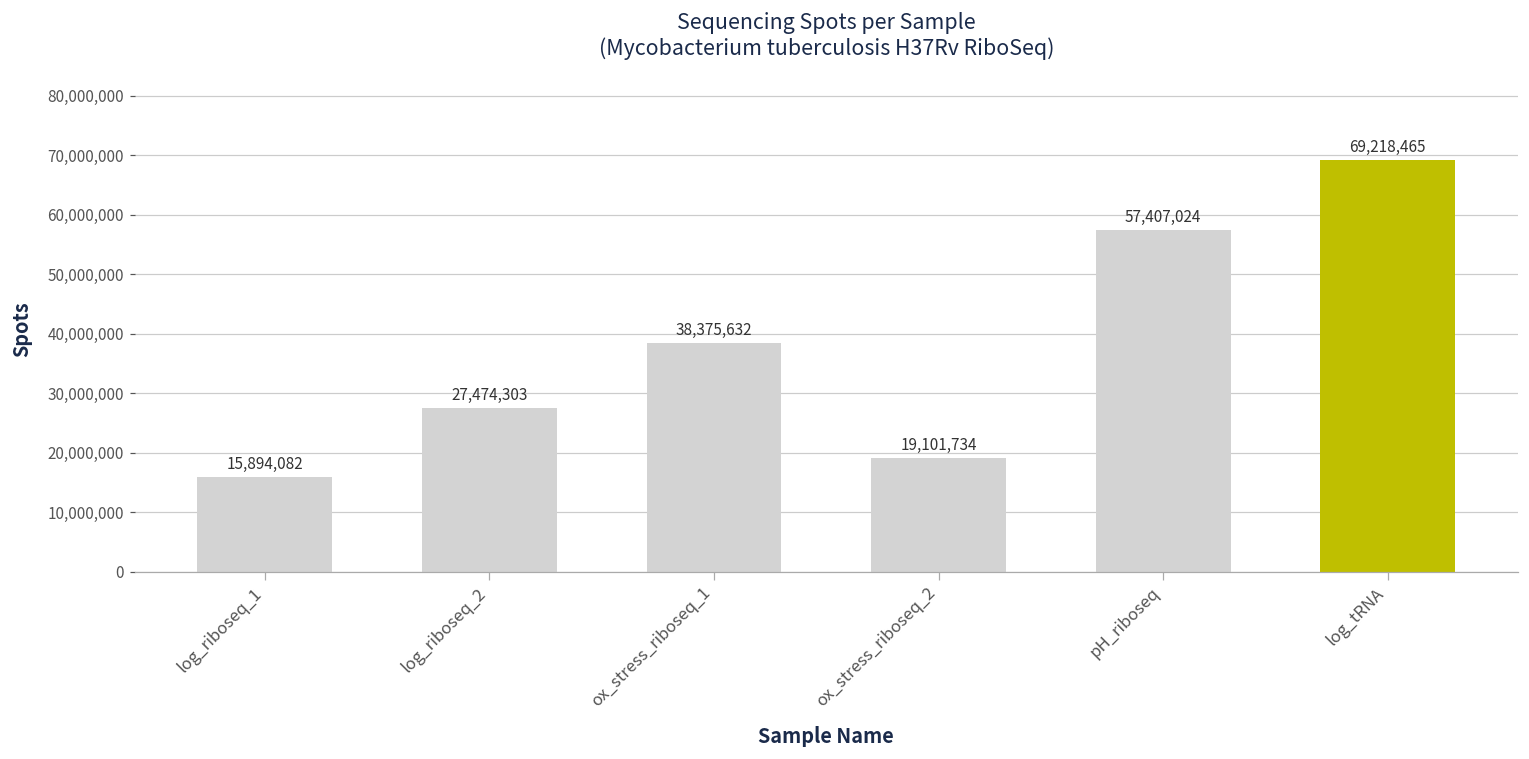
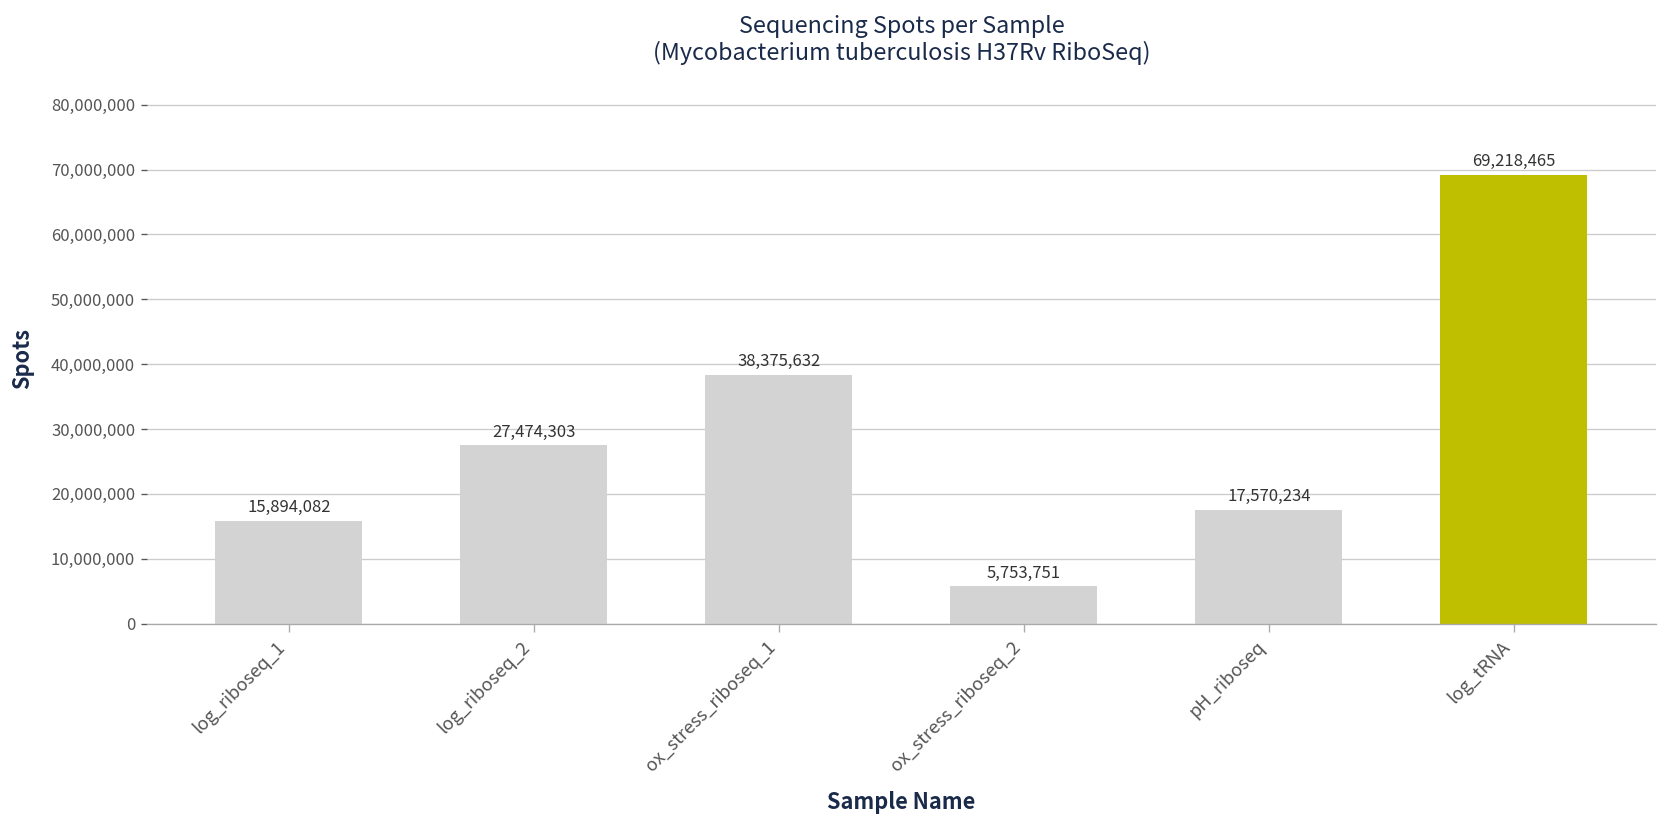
ox_stress_riboseq_2: 19,101,734 -> 5,753,751
pH_riboseq: 57,407,024 -> 17,570,234
